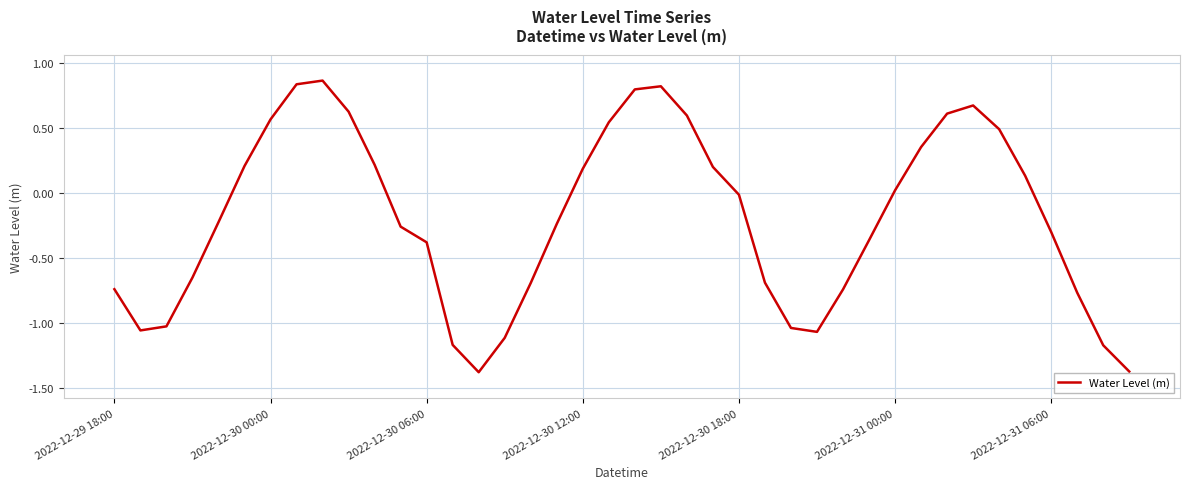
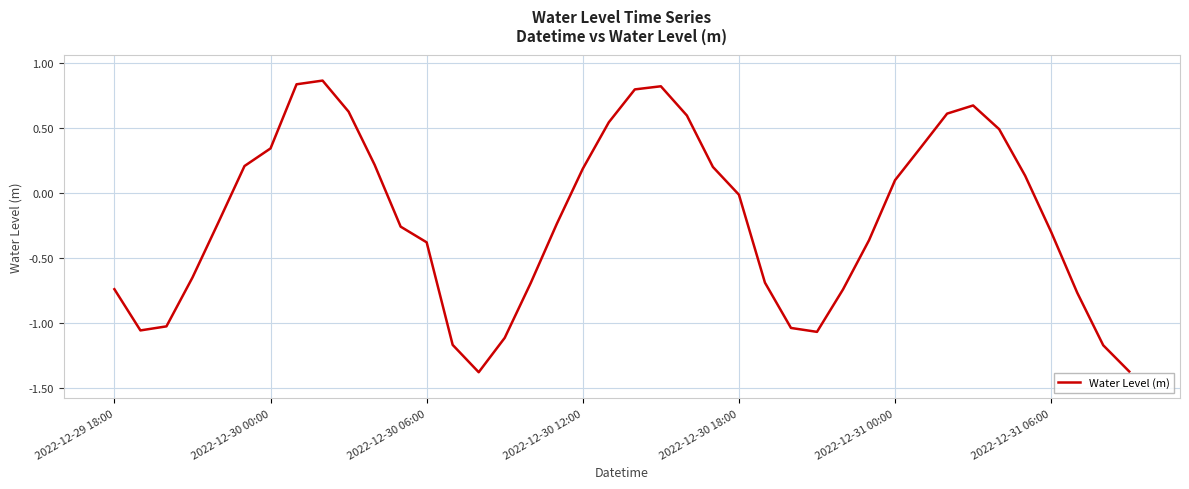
2022-12-30 00:00: 0.57 -> 0.34
2022-12-31 00:00: 0.02 -> 0.10
